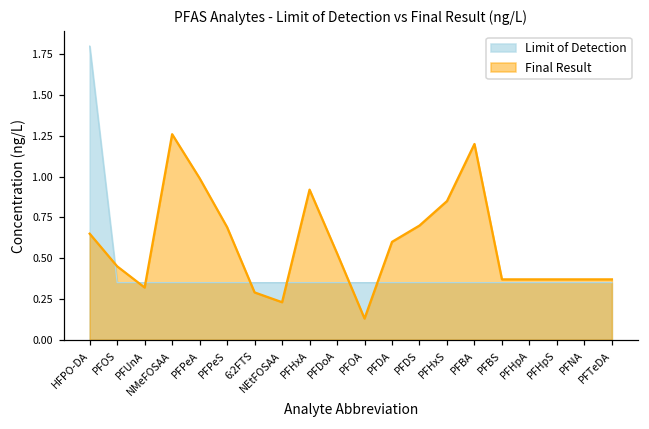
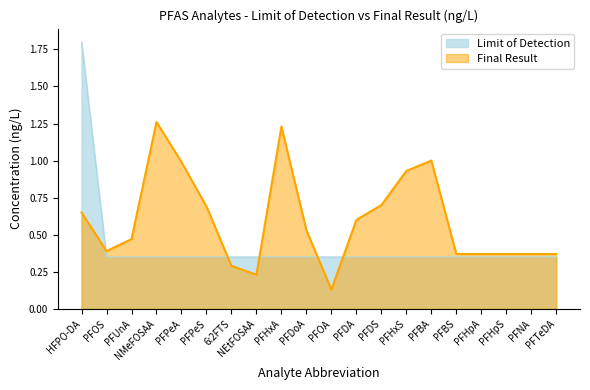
Final Result, PFOS: 0.45 -> 0.39
Final Result, PFUnA: 0.32 -> 0.47
Final Result, PFHxA: 0.92 -> 1.23
Final Result, PFHxS: 0.85 -> 0.93
Final Result, PFBA: 1.2 -> 1.0
